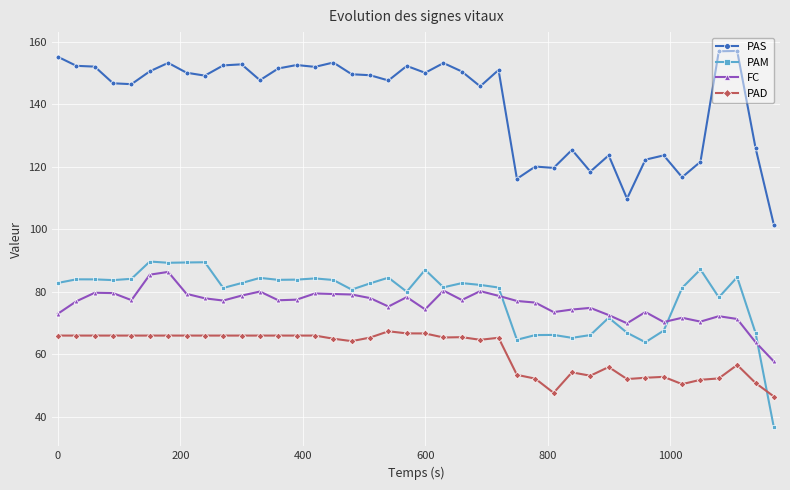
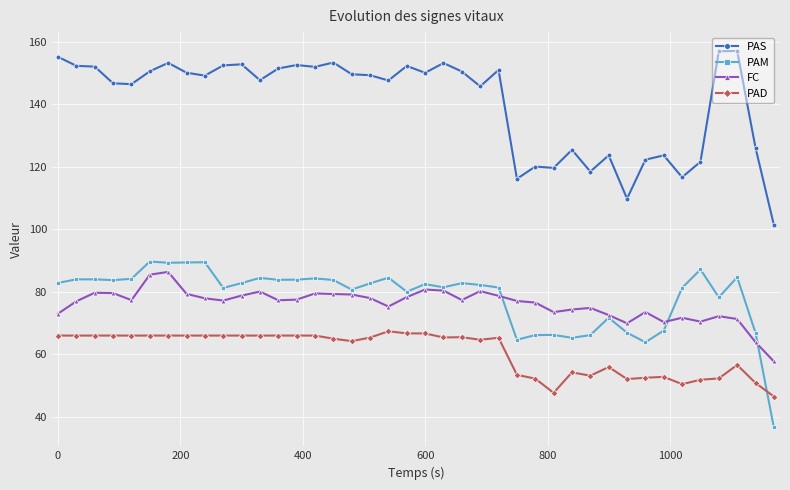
PAM, 600: 87 -> 82
FC, 600: 74 -> 81
